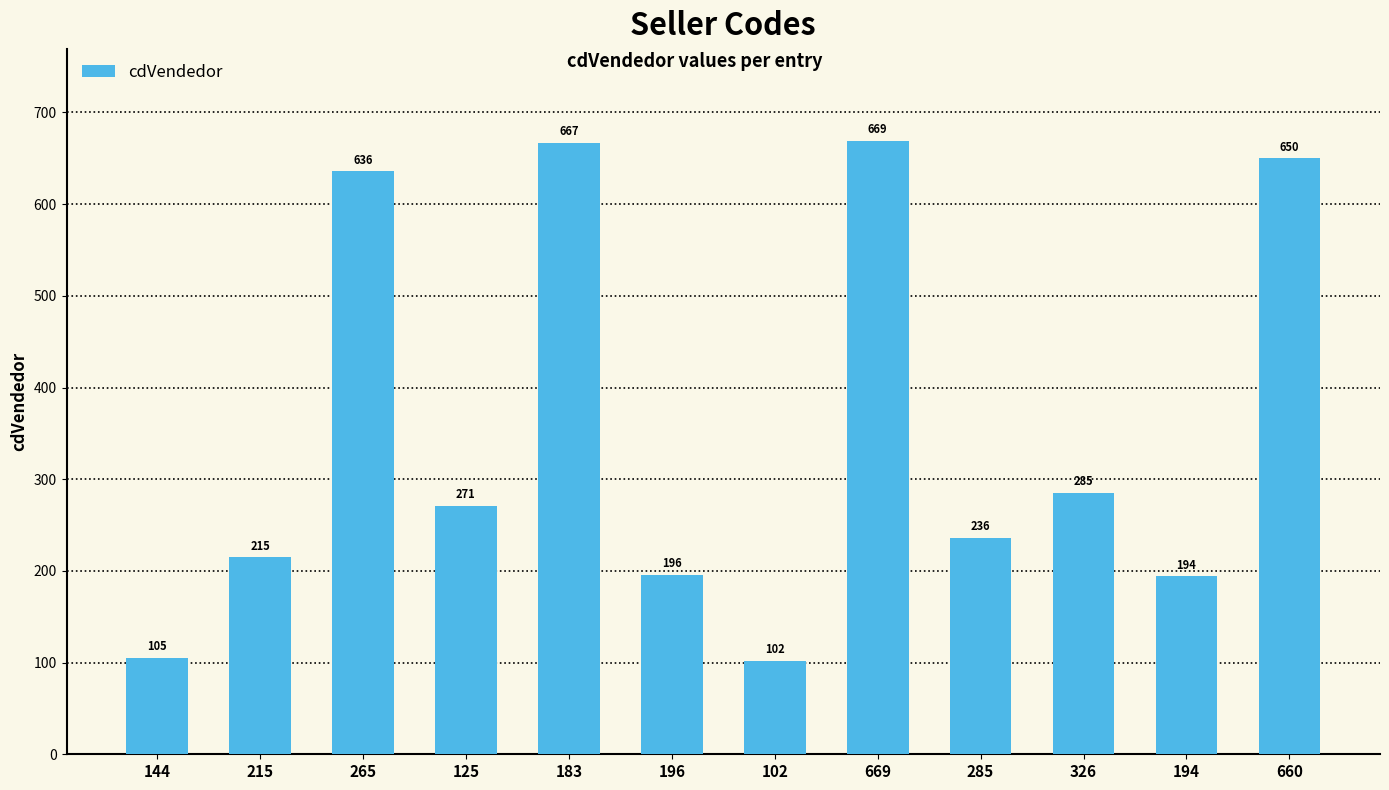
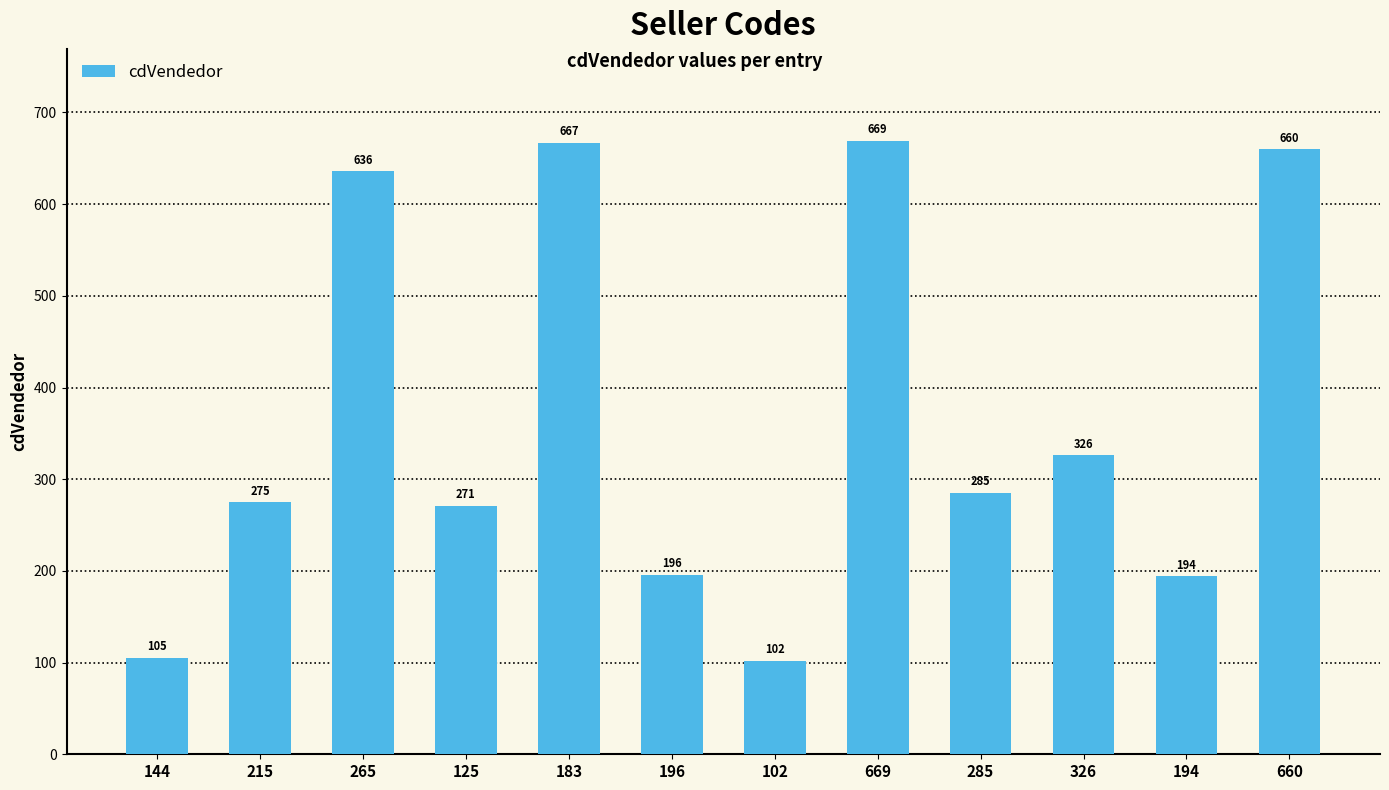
215: 215 -> 275
285: 236 -> 285
326: 285 -> 326
660: 650 -> 660
